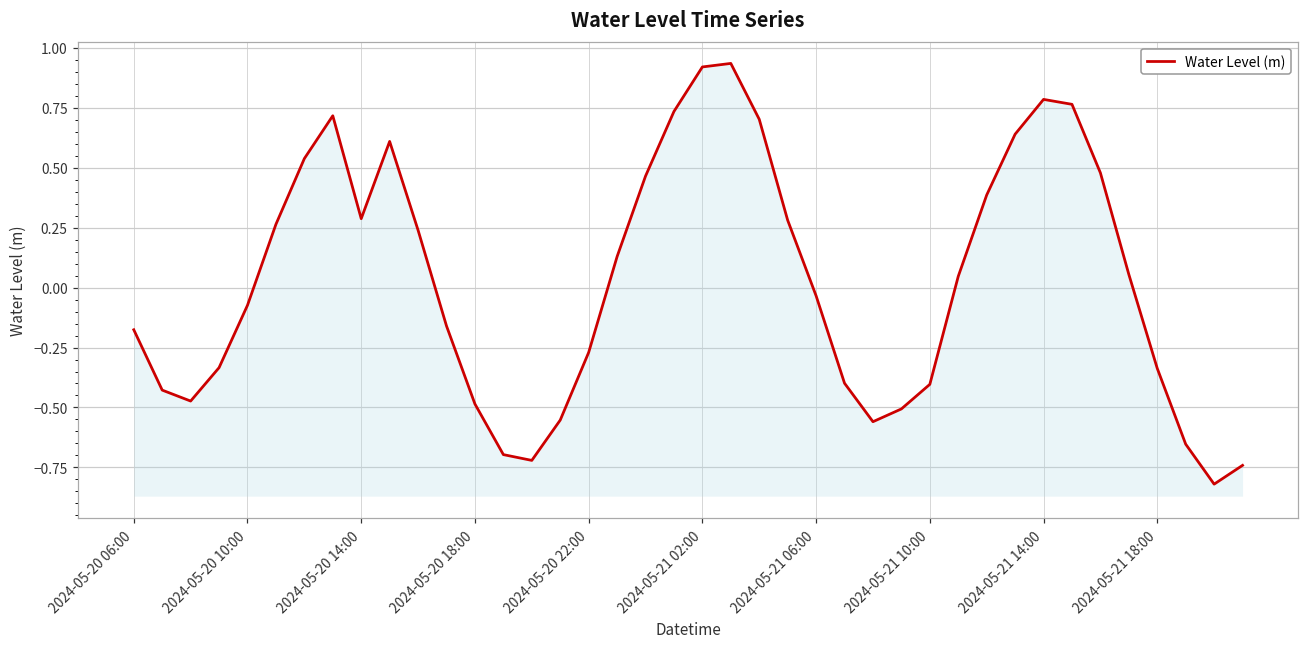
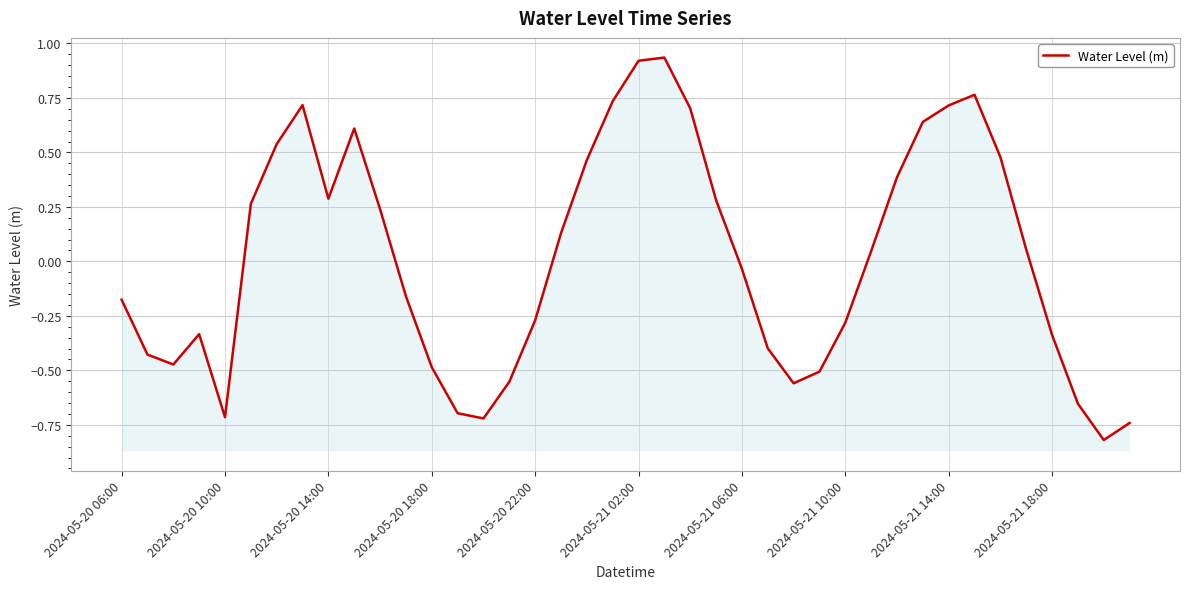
2024-05-20 10:00: -0.07 -> -0.72
2024-05-21 10:00: -0.40 -> -0.28
2024-05-21 14:00: 0.79 -> 0.72
